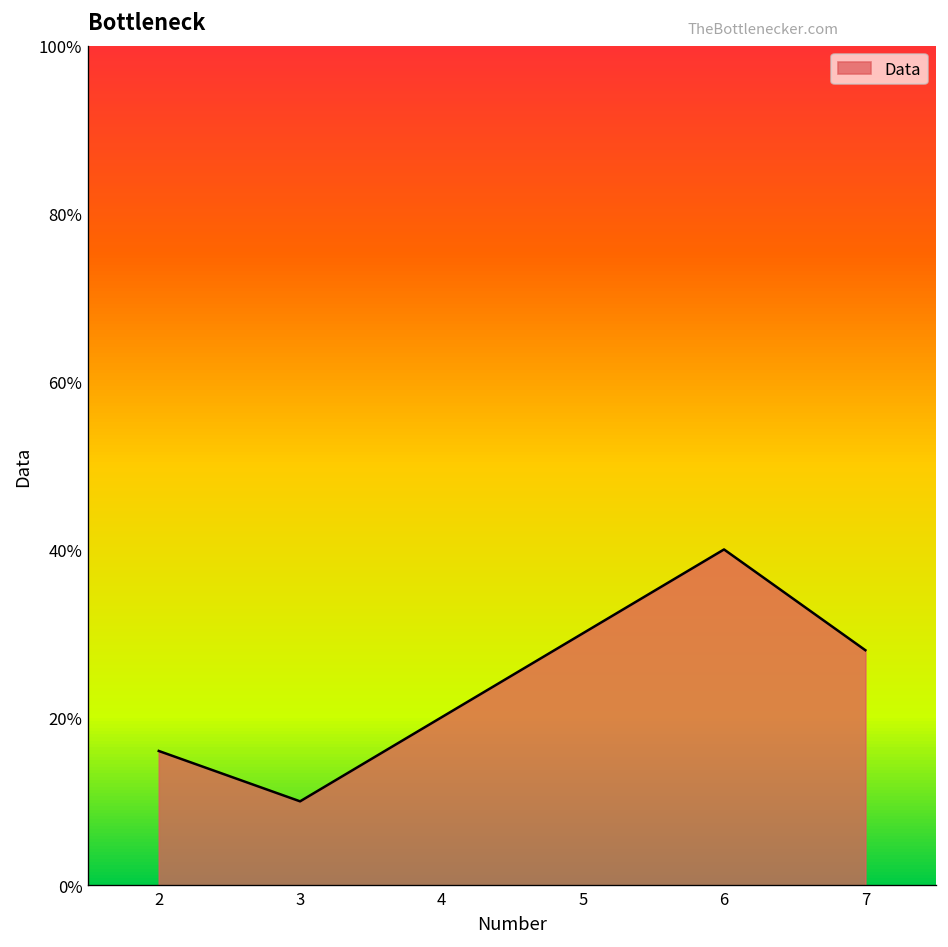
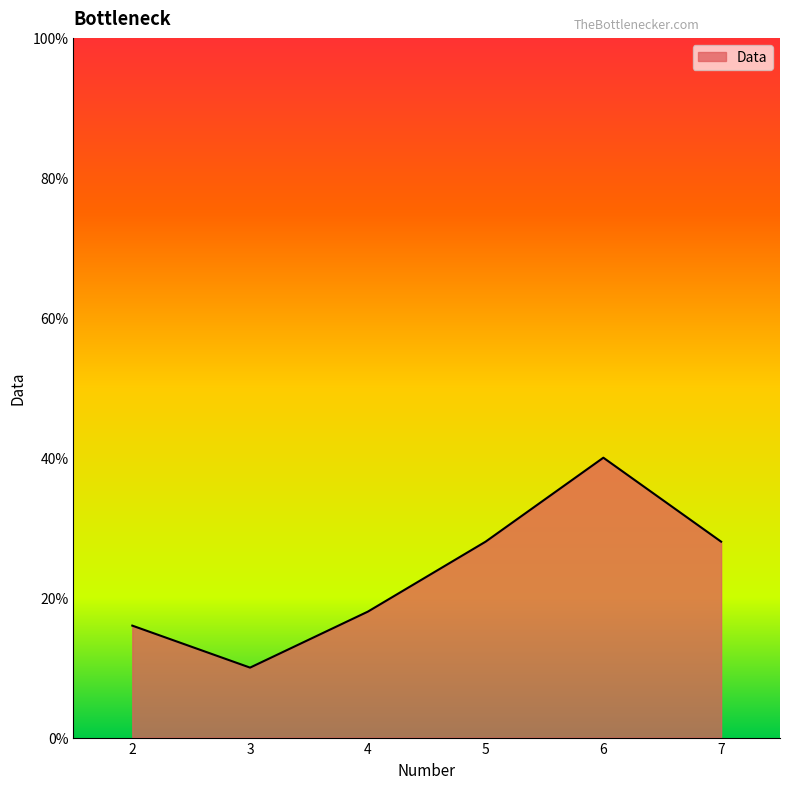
4: 20% -> 18%
5: 30% -> 28%
